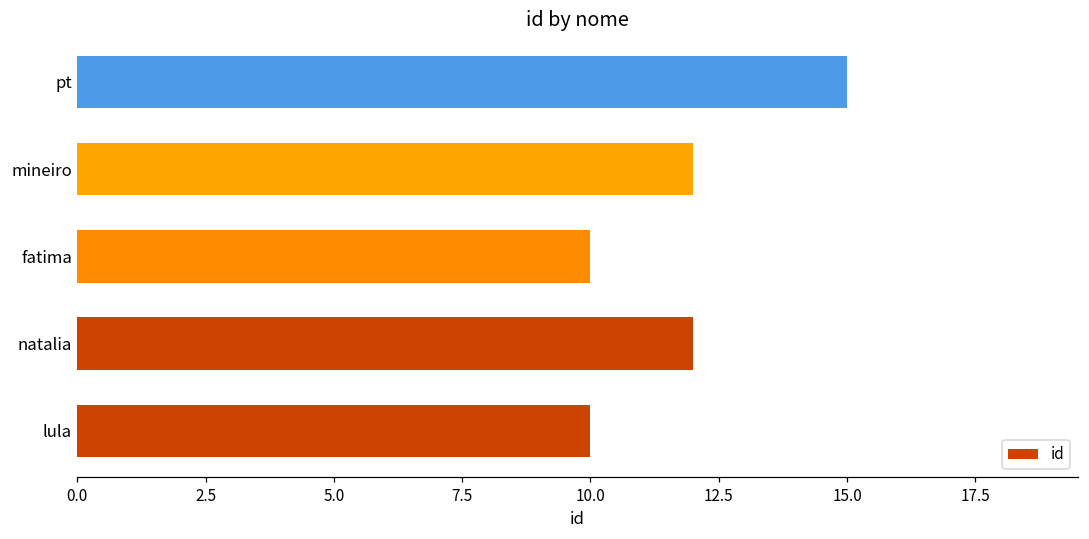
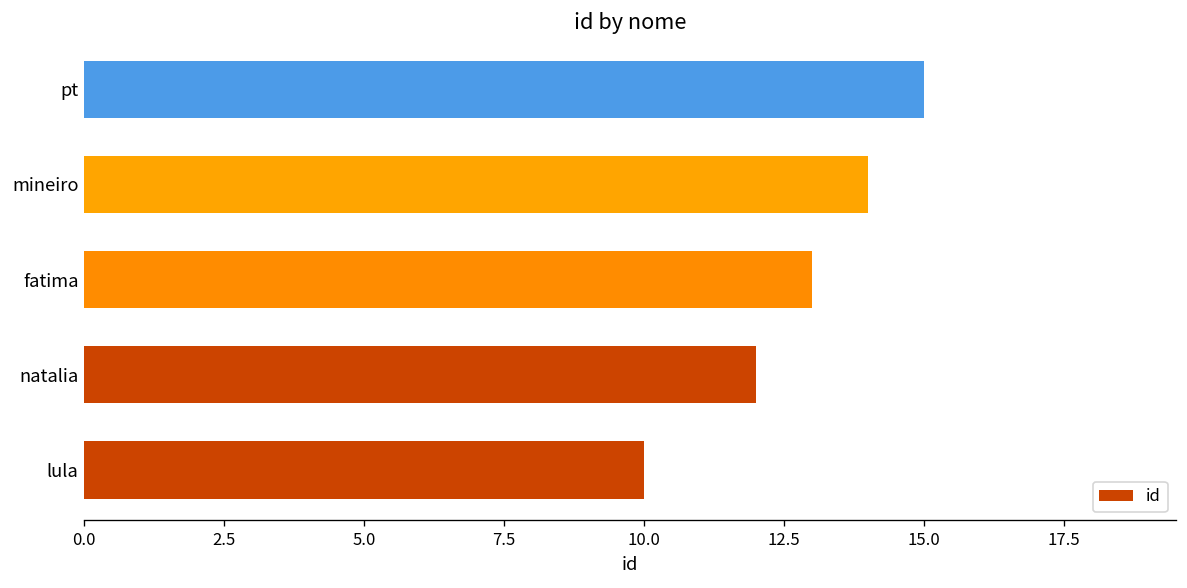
mineiro: 12 -> 14
fatima: 10 -> 13
